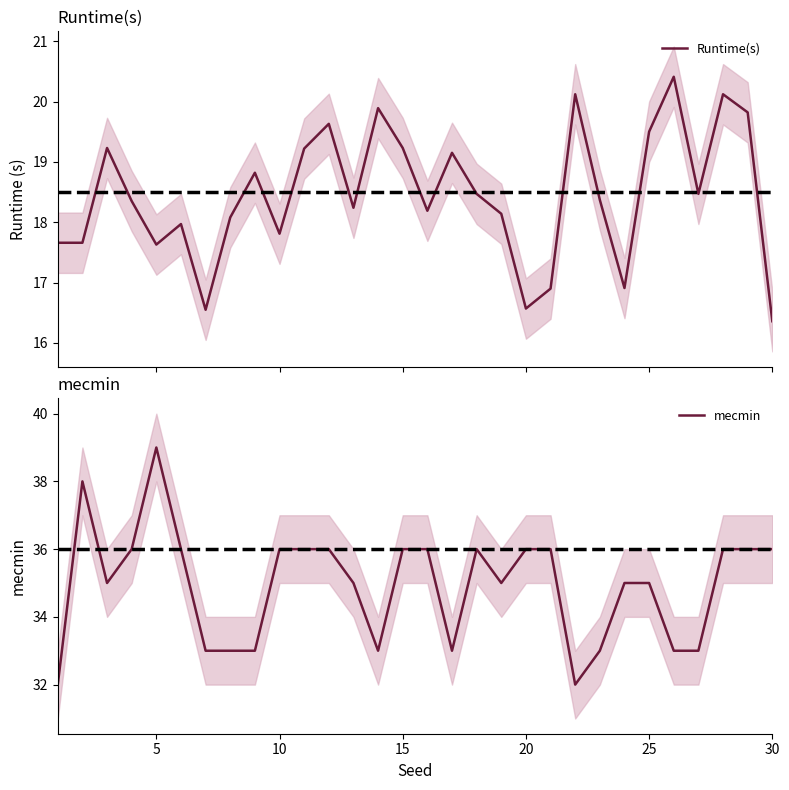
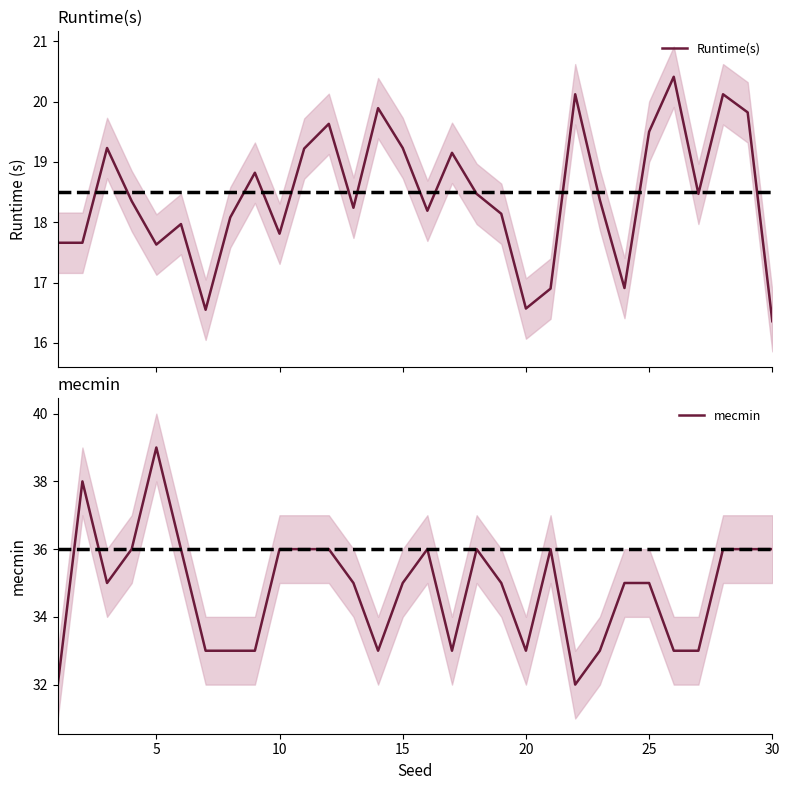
mecmin, mecmin, 15: 36 -> 35
mecmin, mecmin, 20: 36 -> 33
